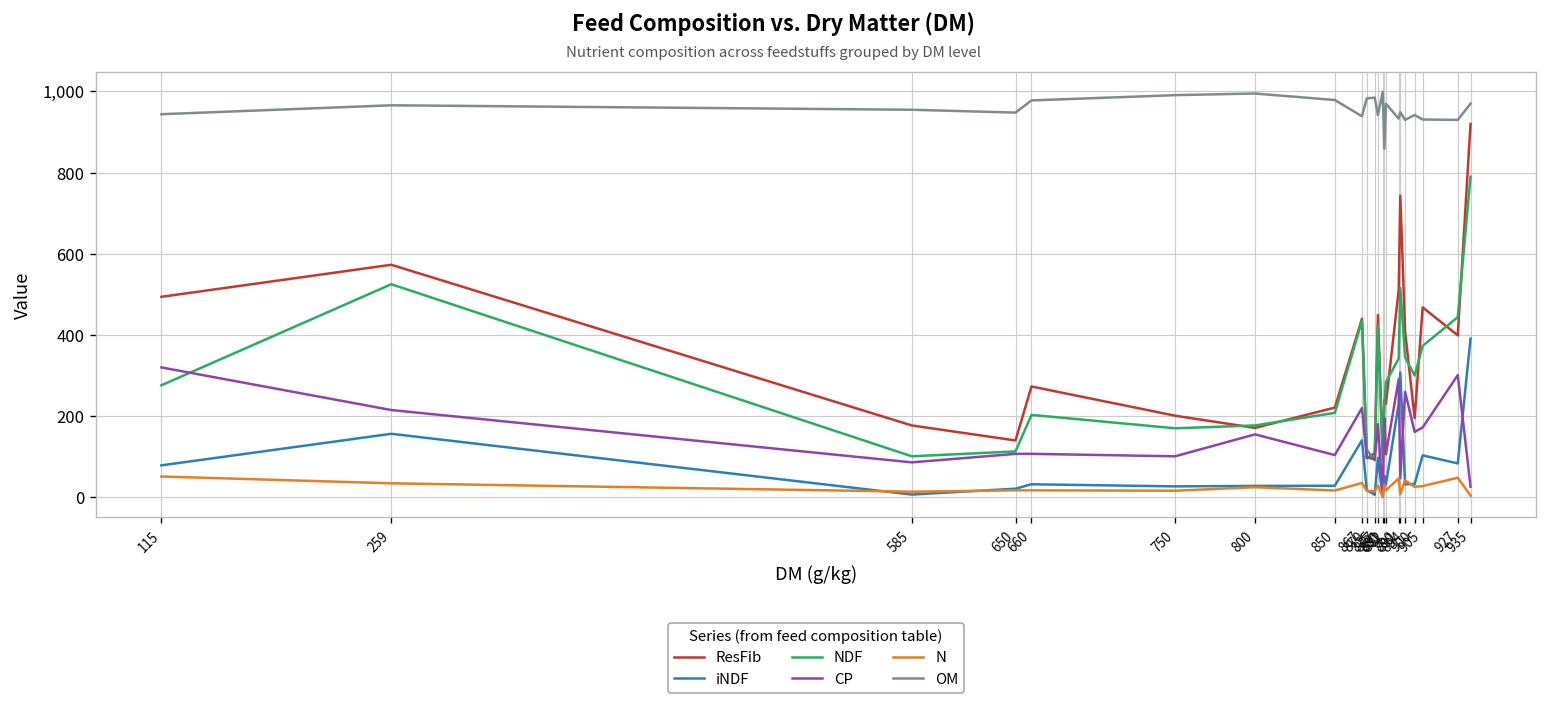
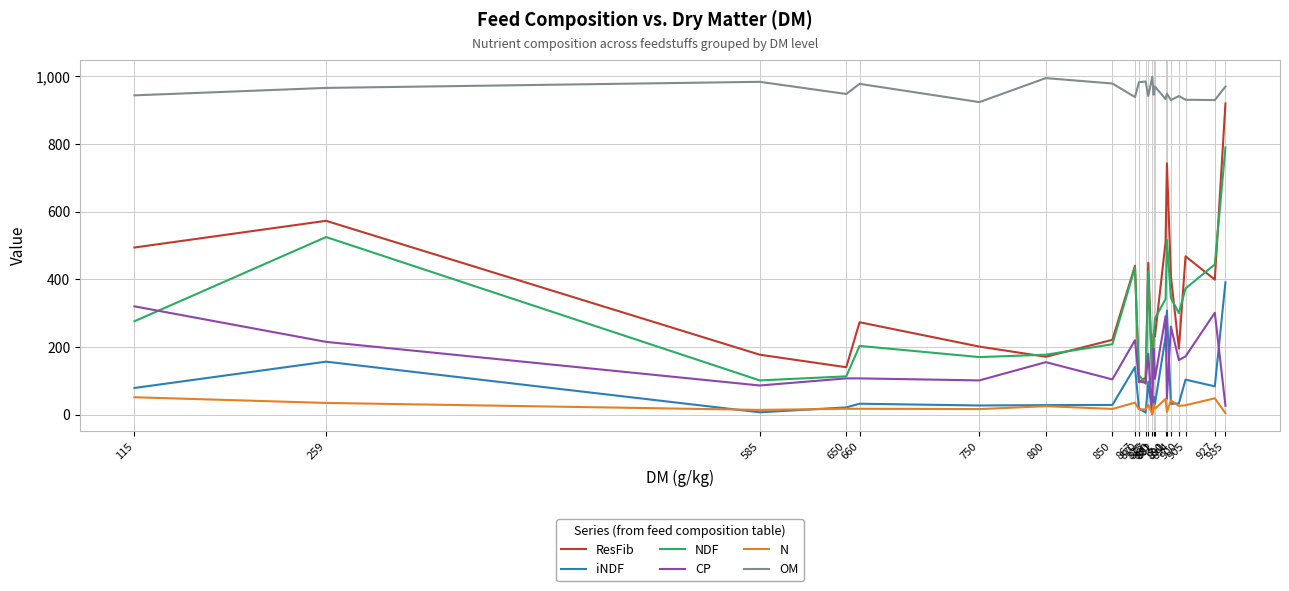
OM, 585: 960 -> 980
OM, 750: 990 -> 920
OM, 881: 860 -> 950
